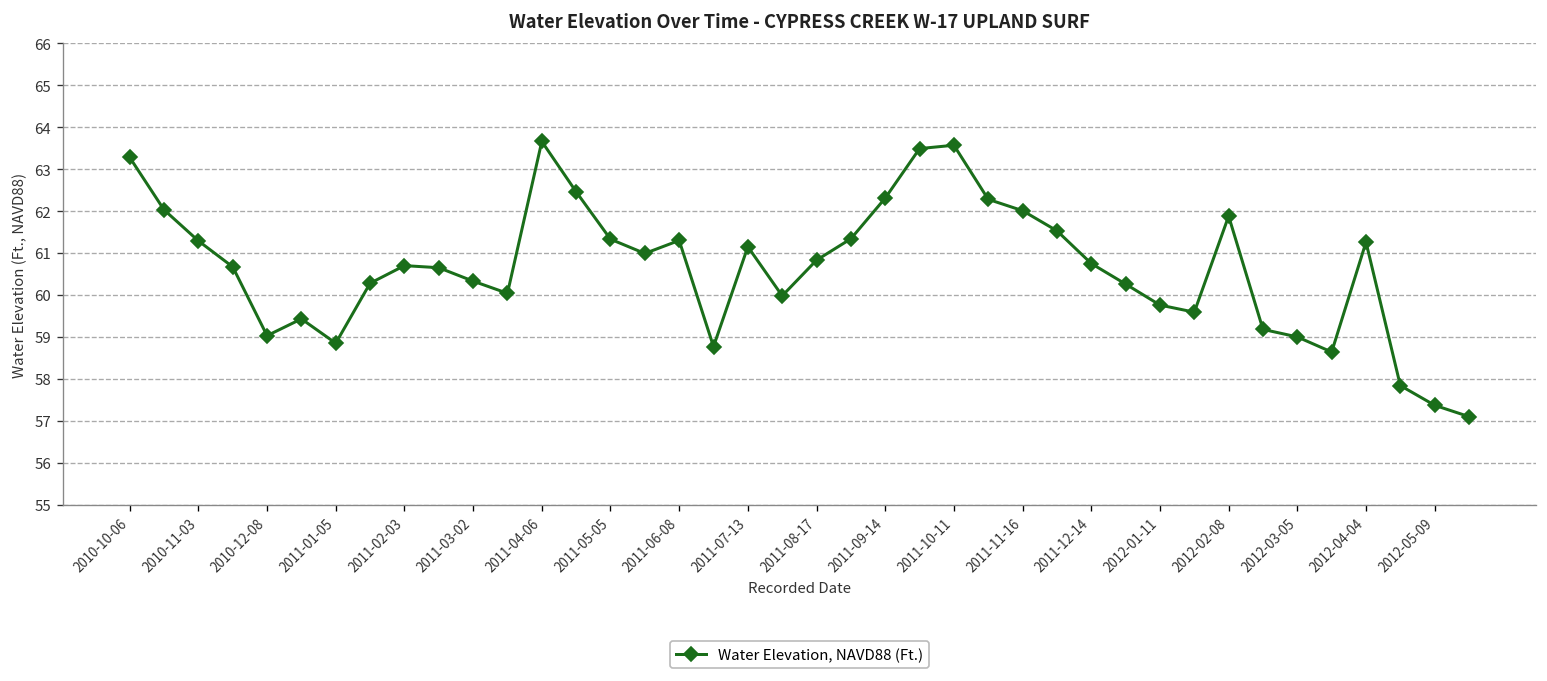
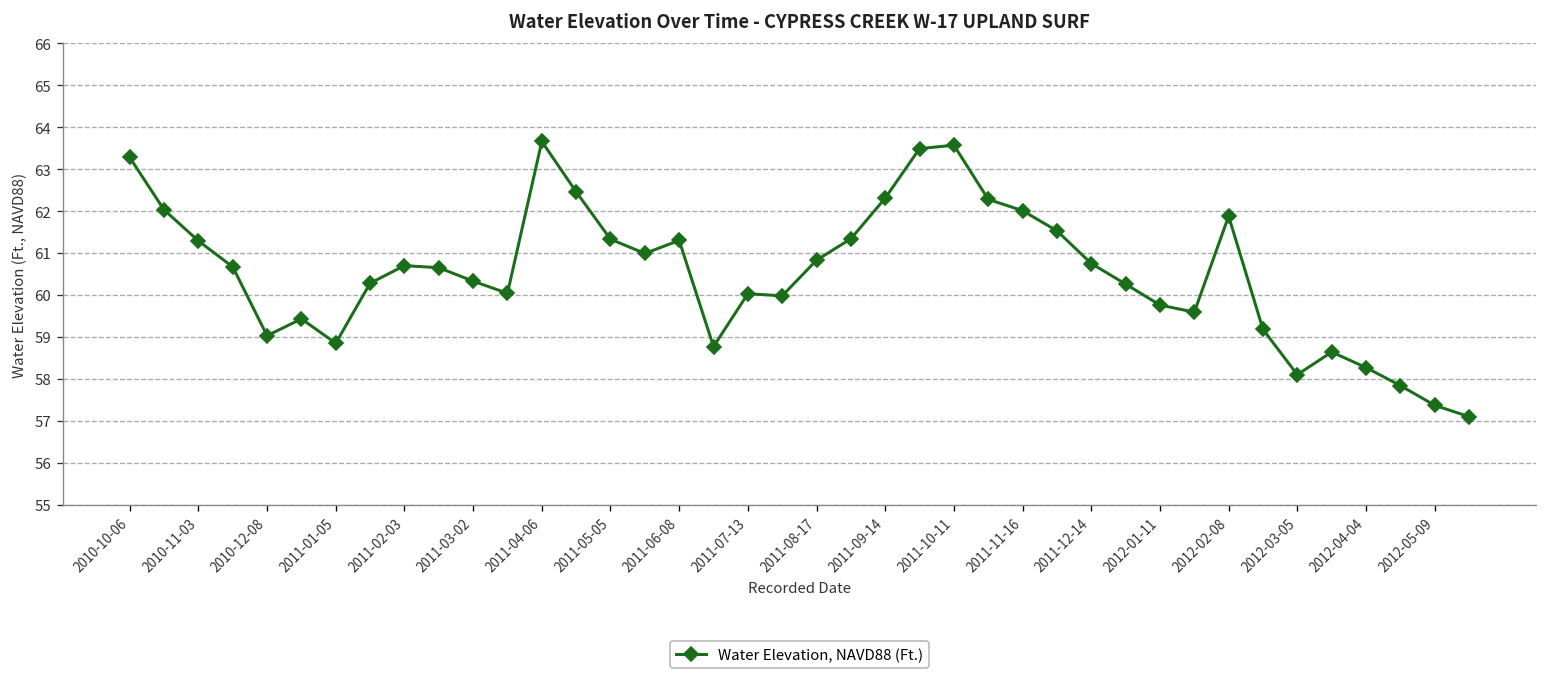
2011-07-13: 61.2 -> 60.0
2012-03-05: 59.0 -> 58.1
2012-04-04: 61.3 -> 58.3
